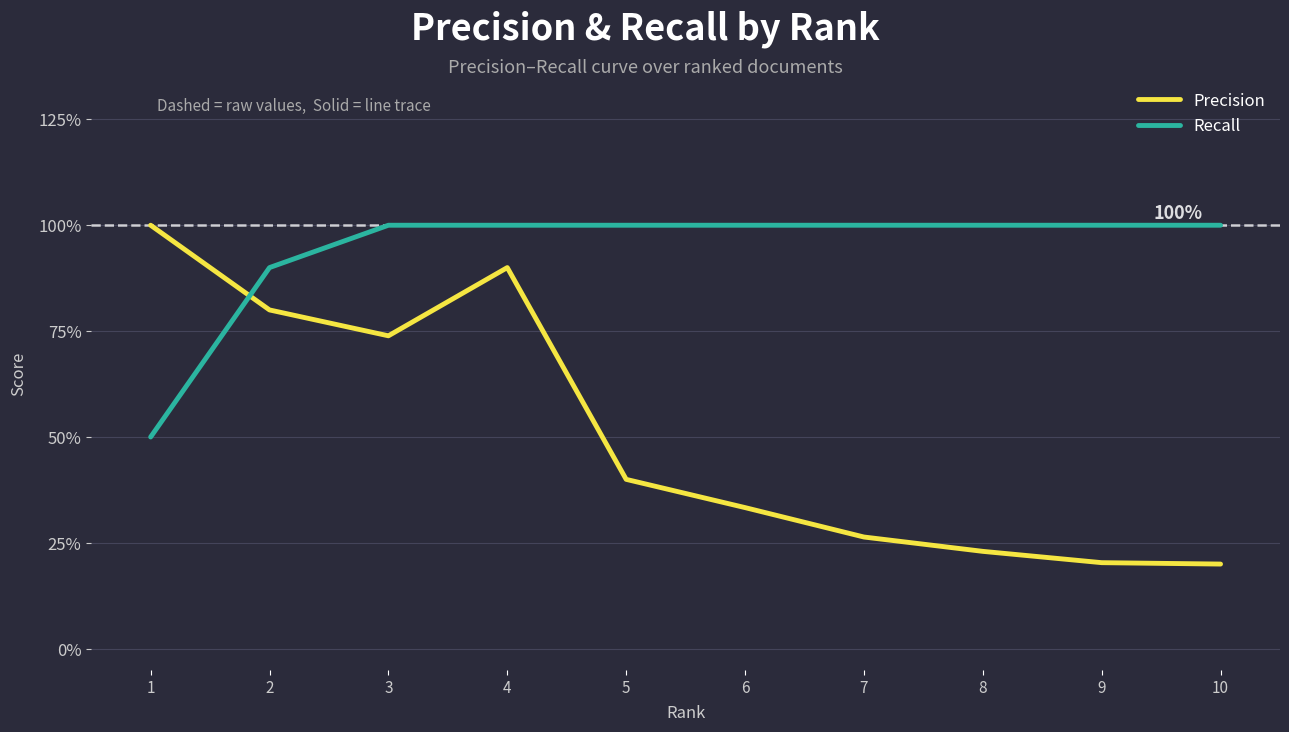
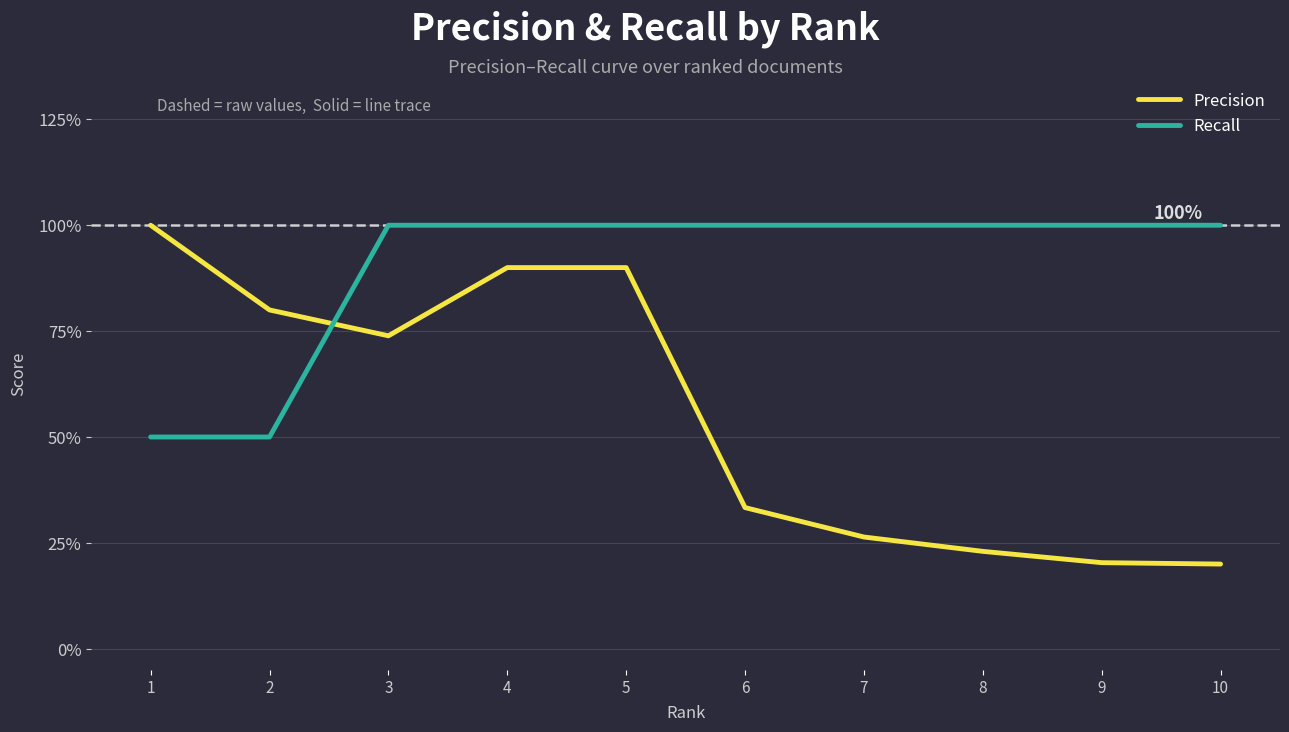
Recall, 2: 90% -> 50%
Precision, 5: 40% -> 90%
